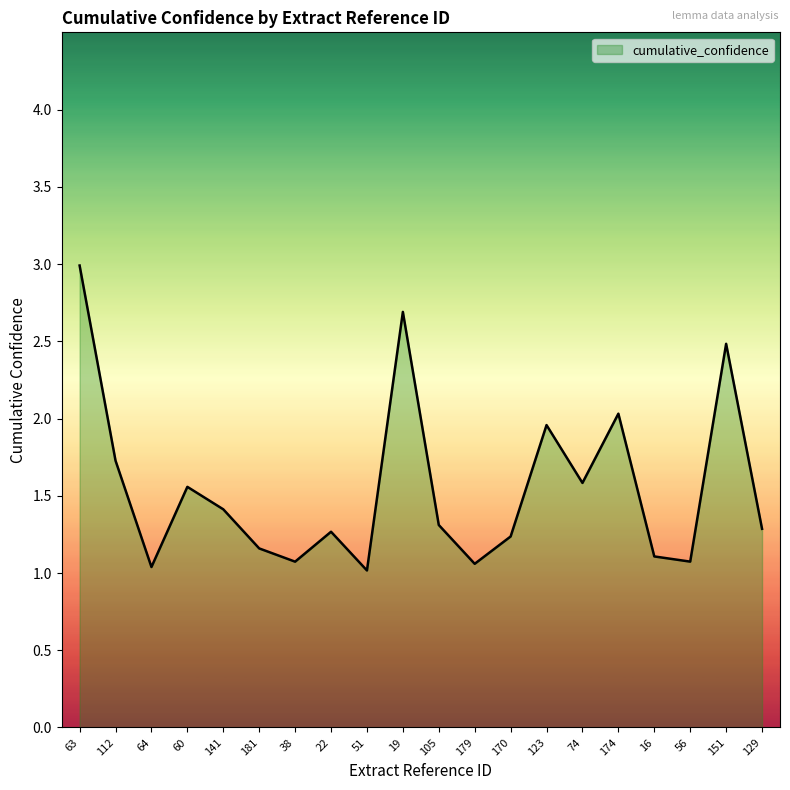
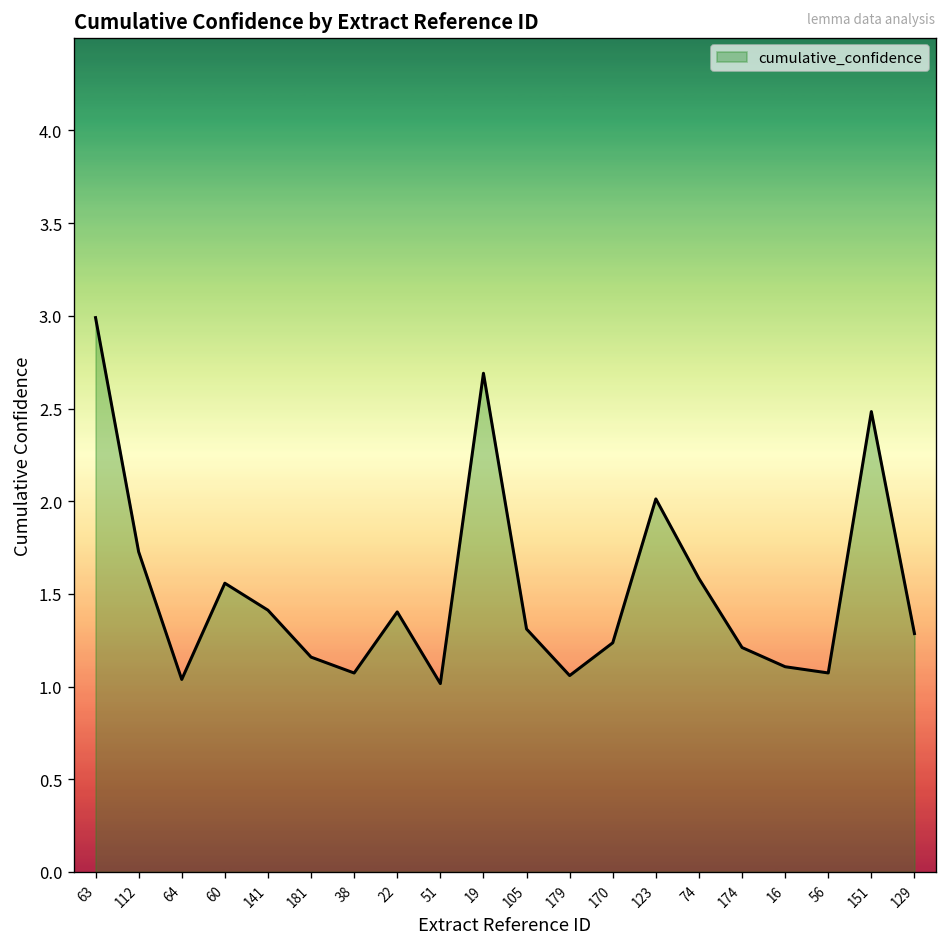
22: 1.27 -> 1.40
123: 1.96 -> 2.01
174: 2.03 -> 1.21
